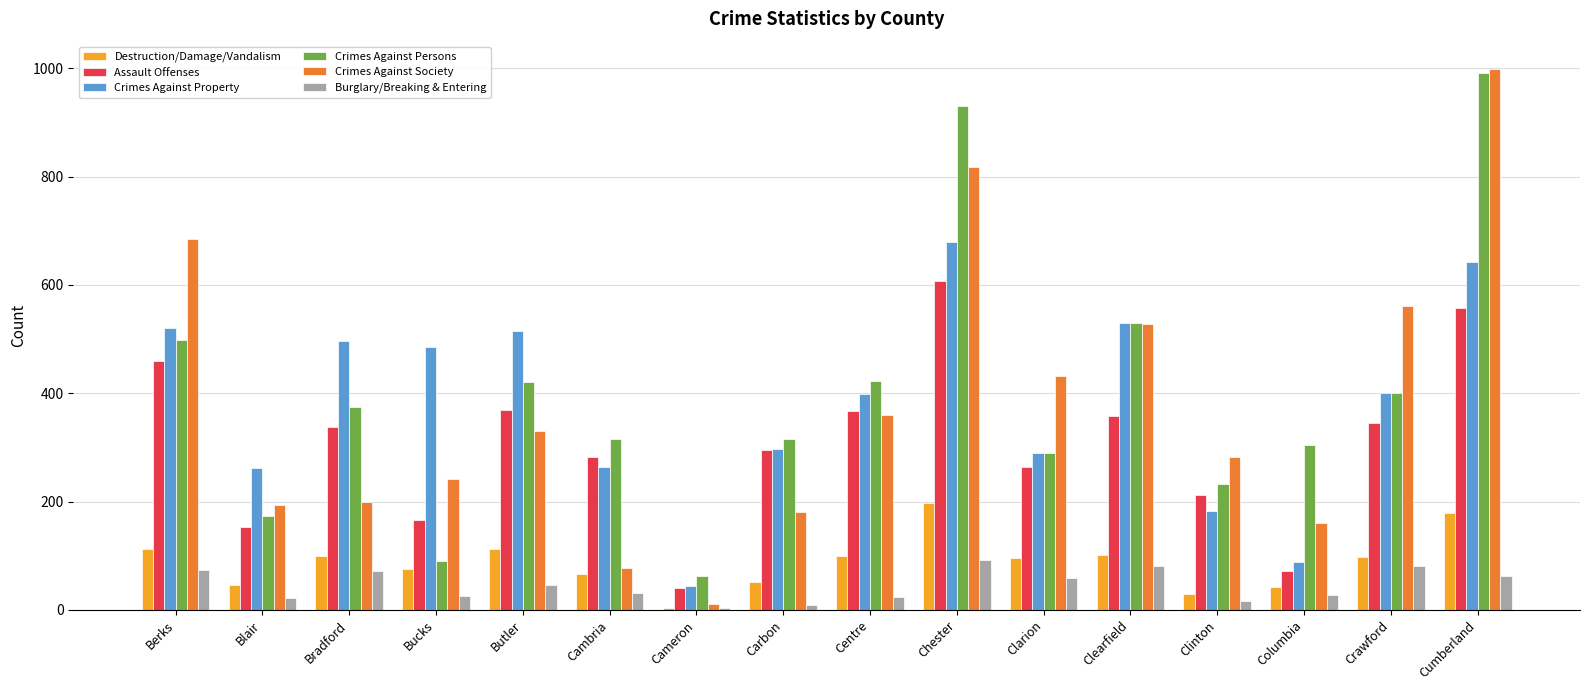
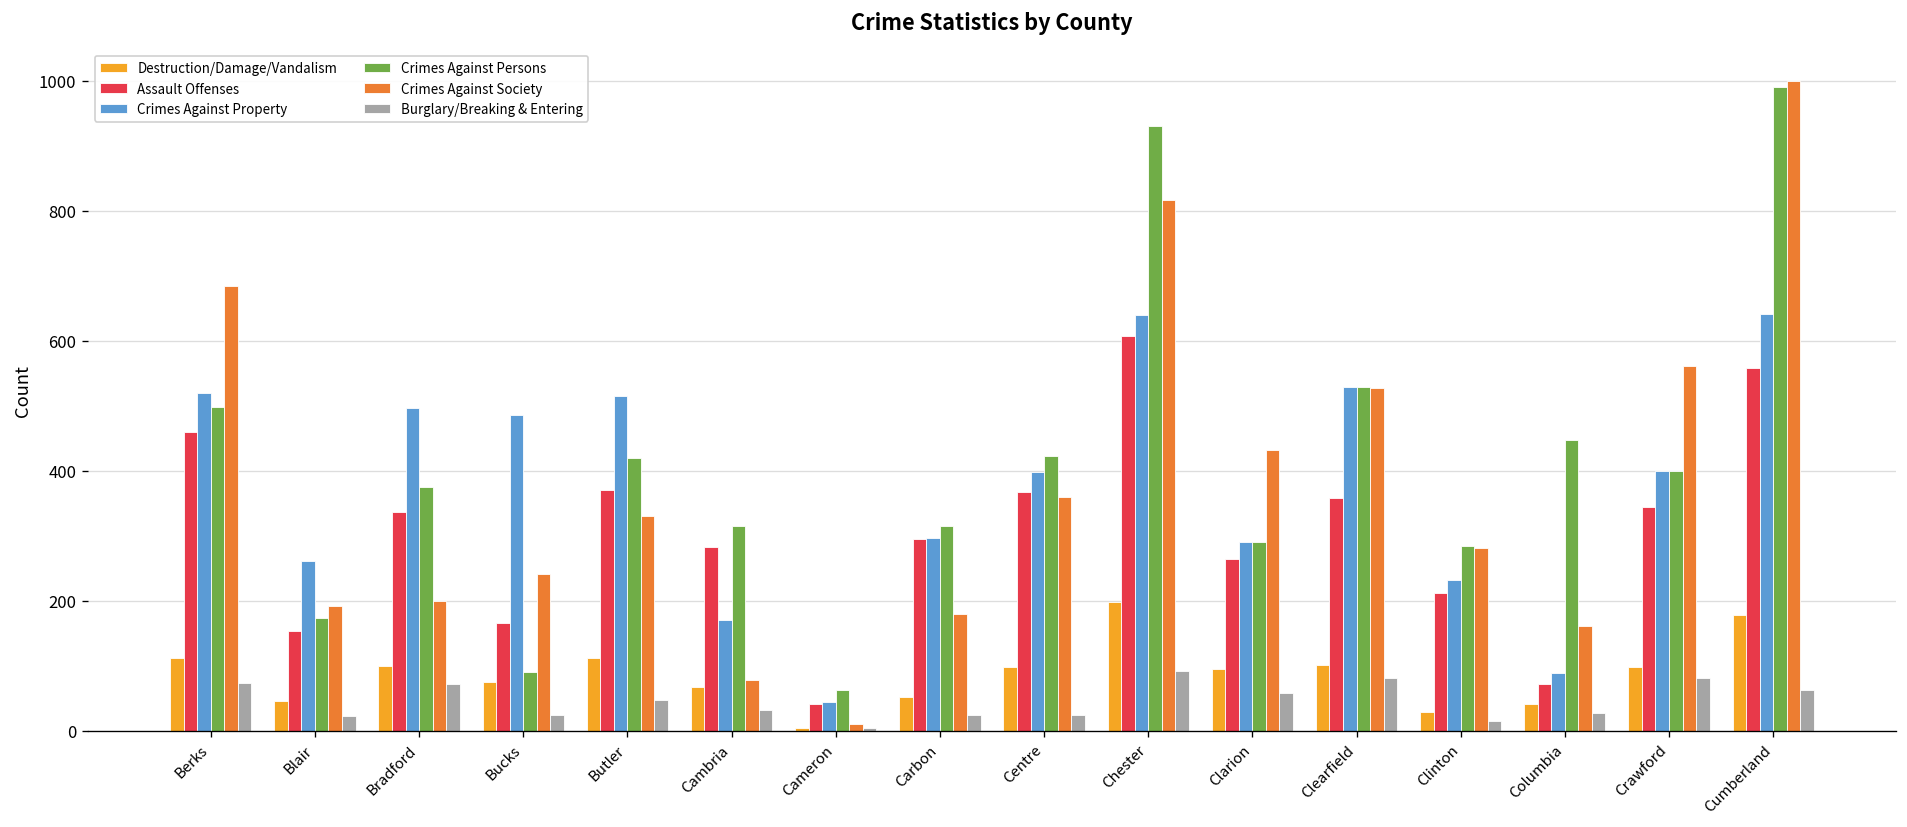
Crimes Against Property, Cambria: 260 -> 170
Burglary/Breaking & Entering, Carbon: 10 -> 30
Crimes Against Property, Chester: 680 -> 640
Crimes Against Property, Clinton: 180 -> 230
Crimes Against Persons, Clinton: 230 -> 290
Crimes Against Persons, Columbia: 310 -> 450
